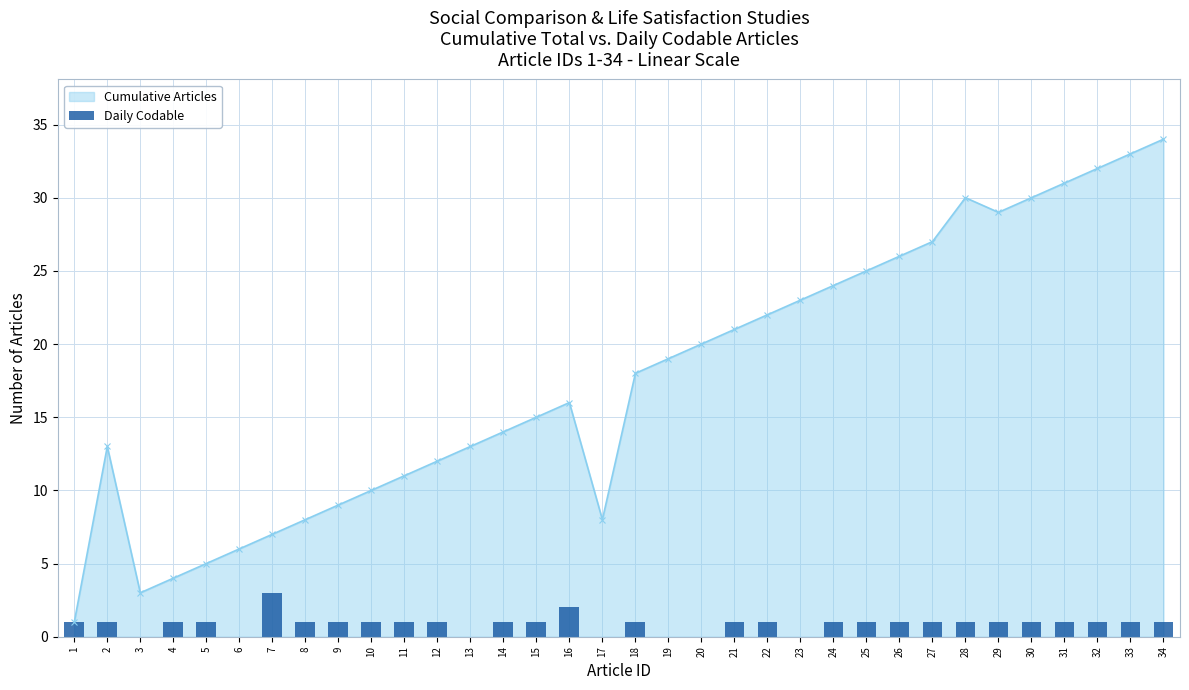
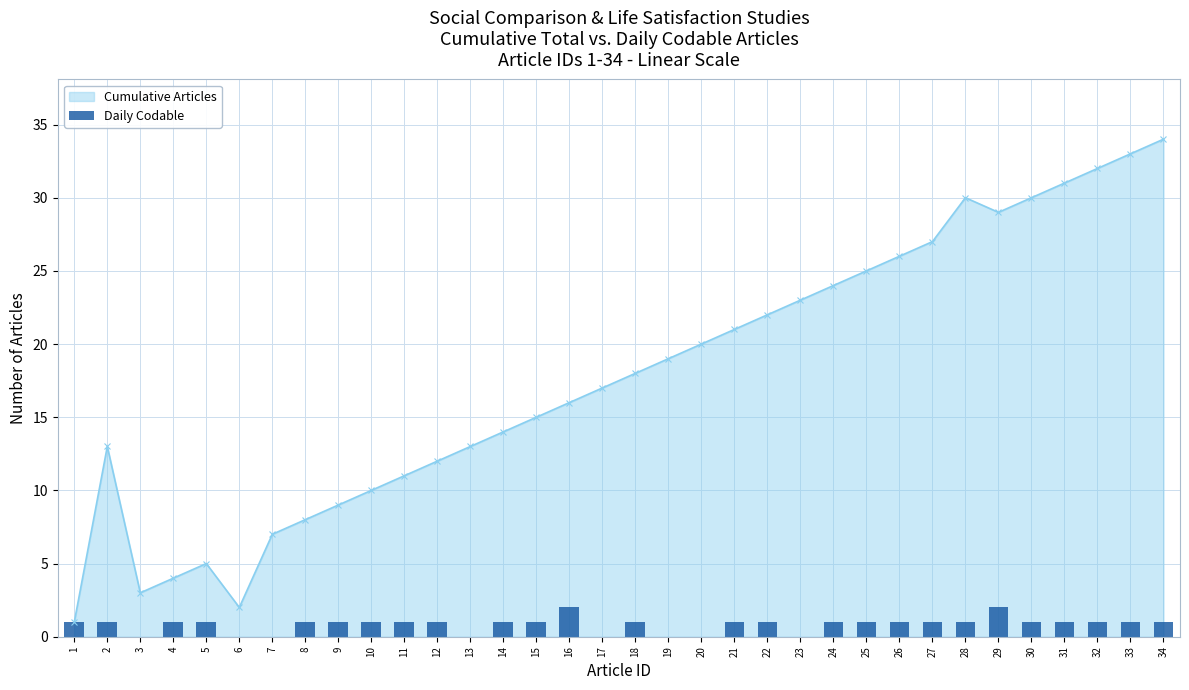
Cumulative Articles, 6: 6 -> 2
Daily Codable, 7: 3 -> 0
Cumulative Articles, 17: 8 -> 17
Daily Codable, 29: 1 -> 2
